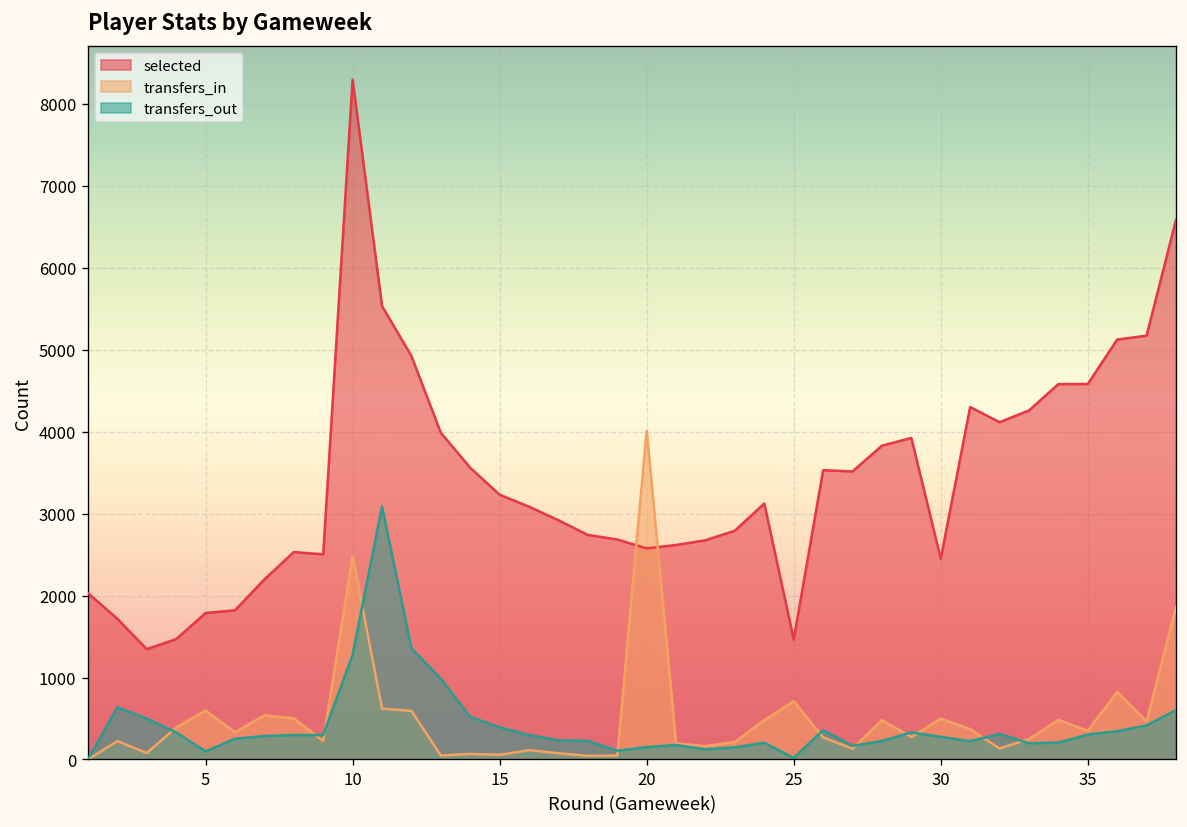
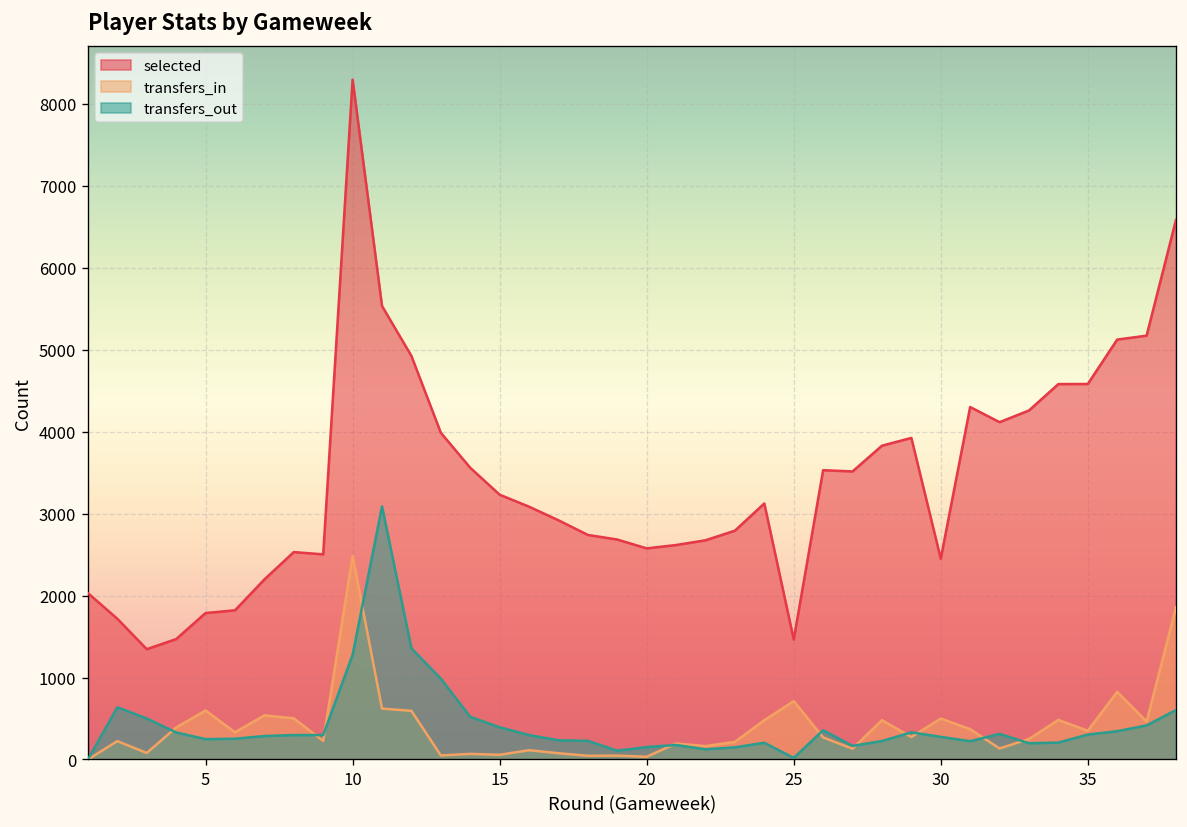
transfers_out, 5: 100 -> 200
transfers_in, 20: 4000 -> 0
